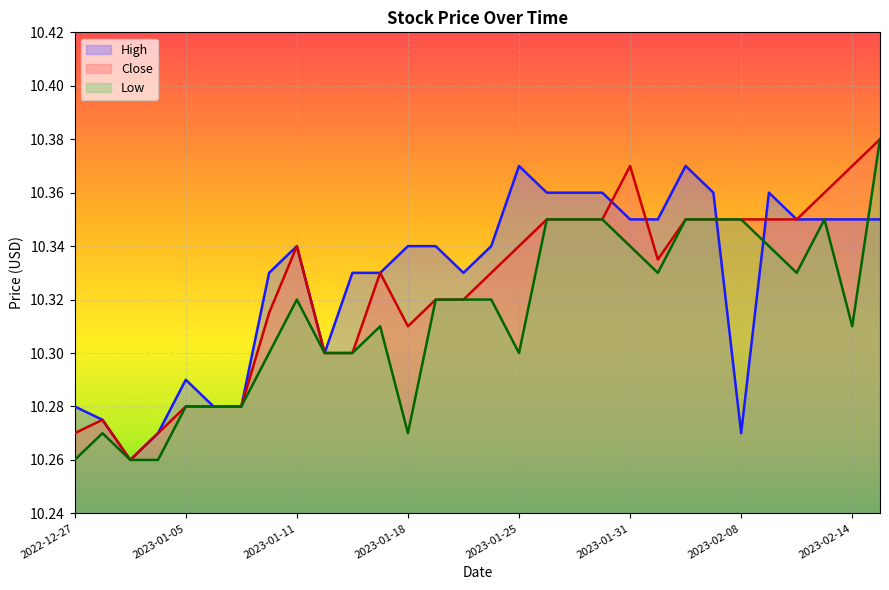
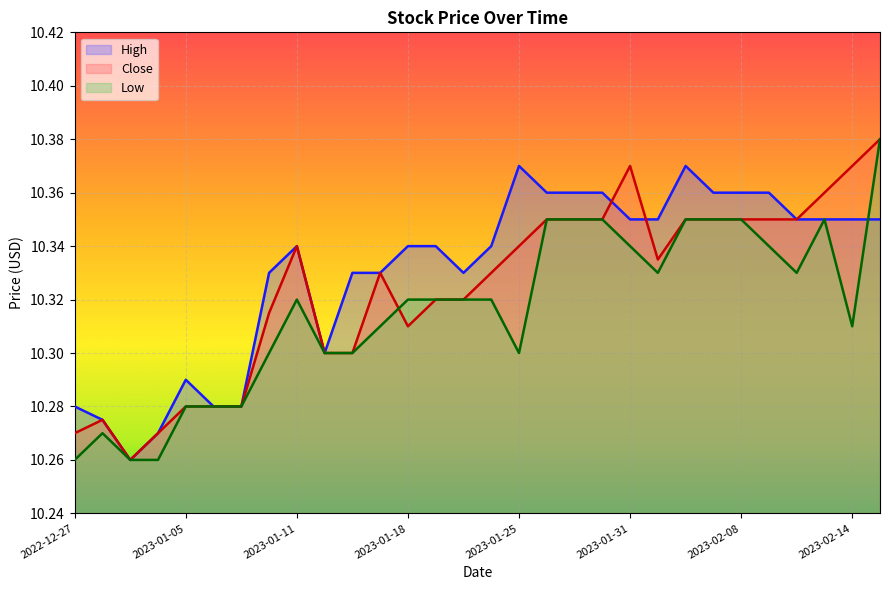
Low, 2023-01-18: 10.27 -> 10.32
High, 2023-02-08: 10.27 -> 10.36
